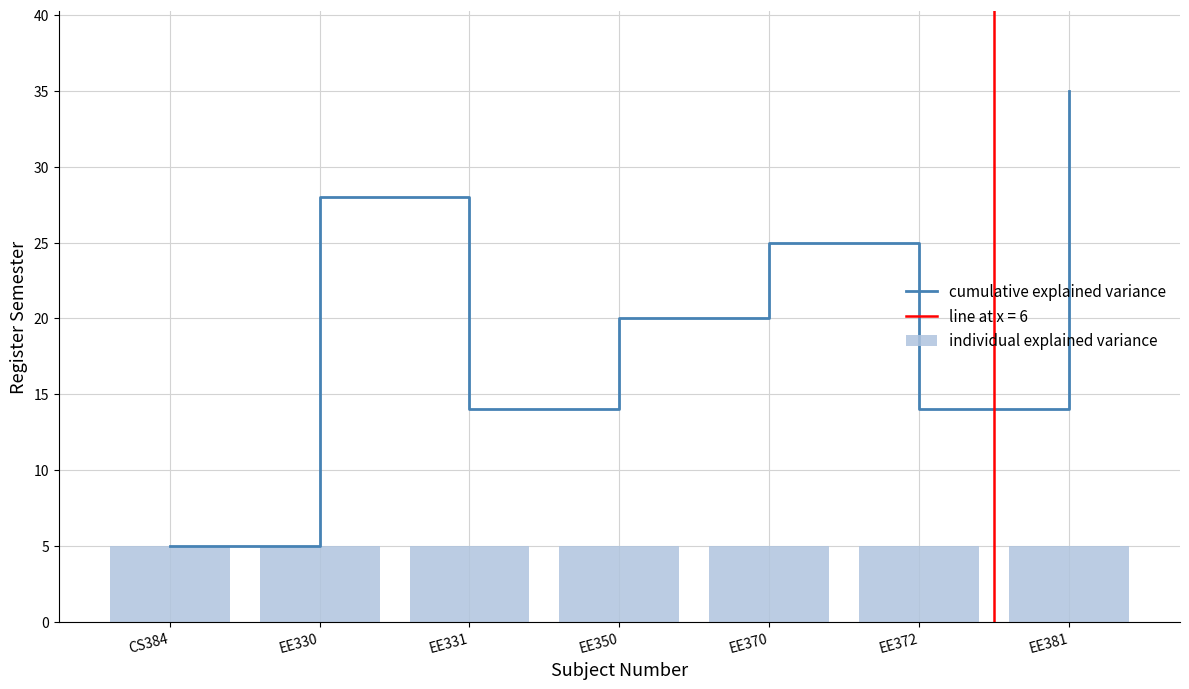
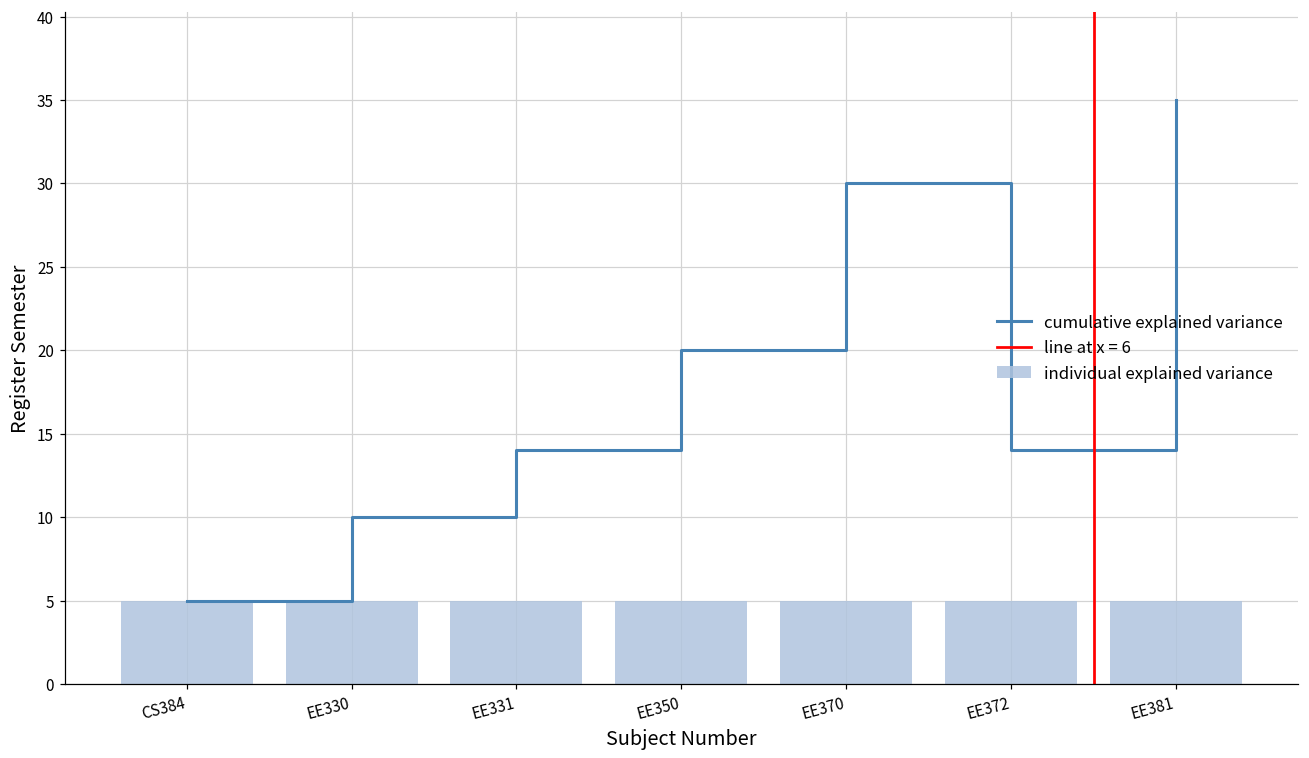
cumulative explained variance, EE330: 28 -> 10
cumulative explained variance, EE370: 25 -> 30
